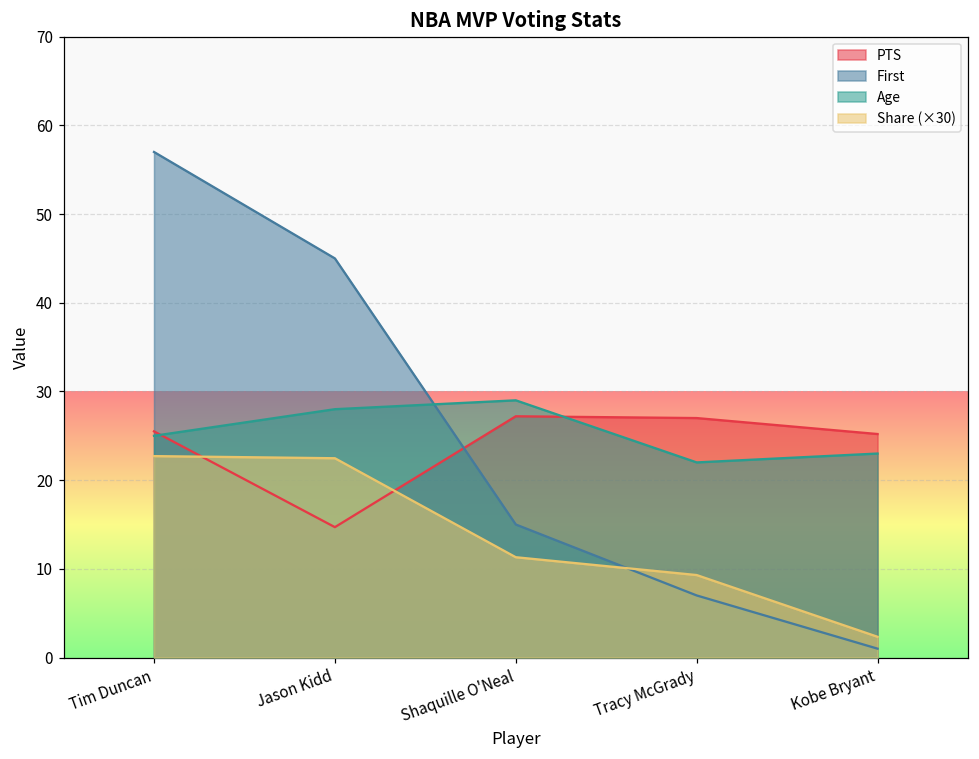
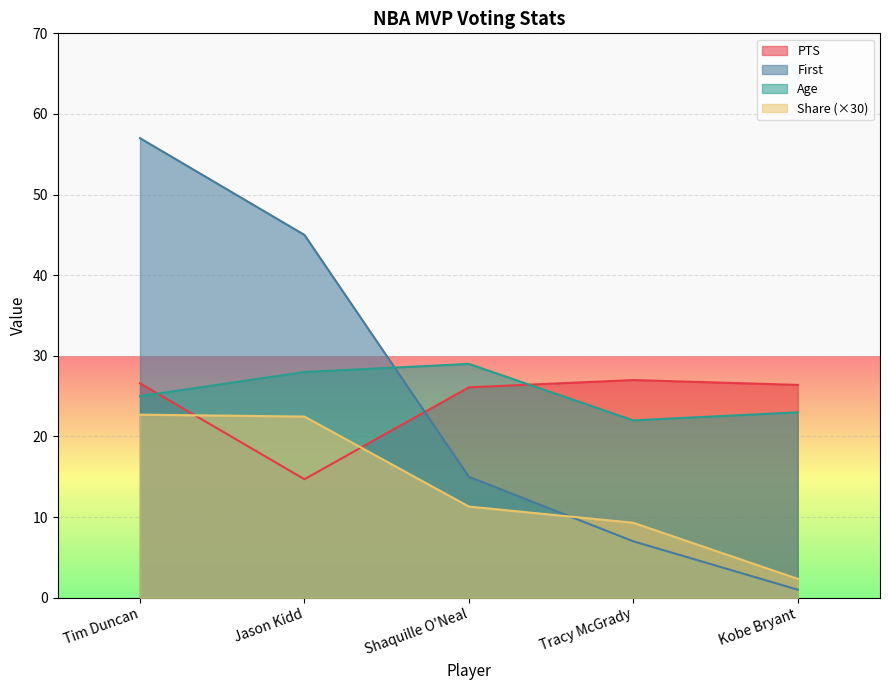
PTS, Tim Duncan: 26 -> 27
PTS, Shaquille O'Neal: 27 -> 26
PTS, Kobe Bryant: 25 -> 26
